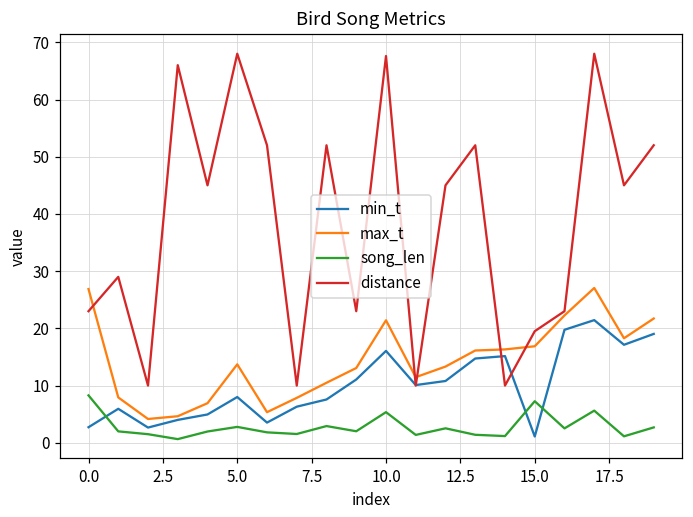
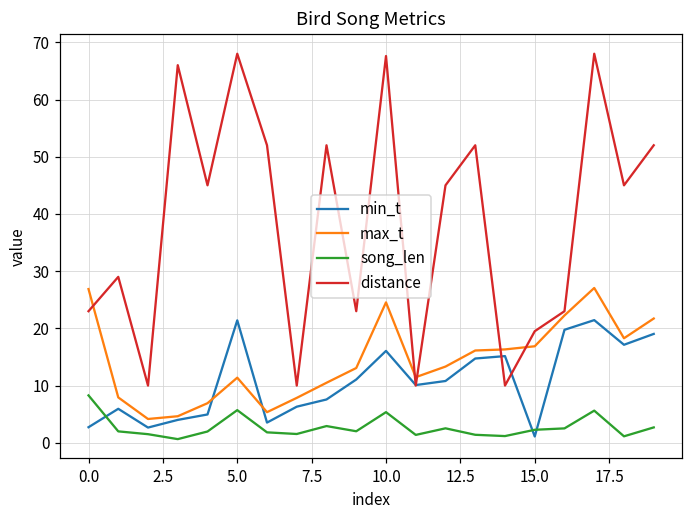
min_t, 5.0: 8 -> 21
max_t, 5.0: 14 -> 11
song_len, 5.0: 3 -> 6
max_t, 10.0: 21 -> 25
song_len, 15.0: 7 -> 2
